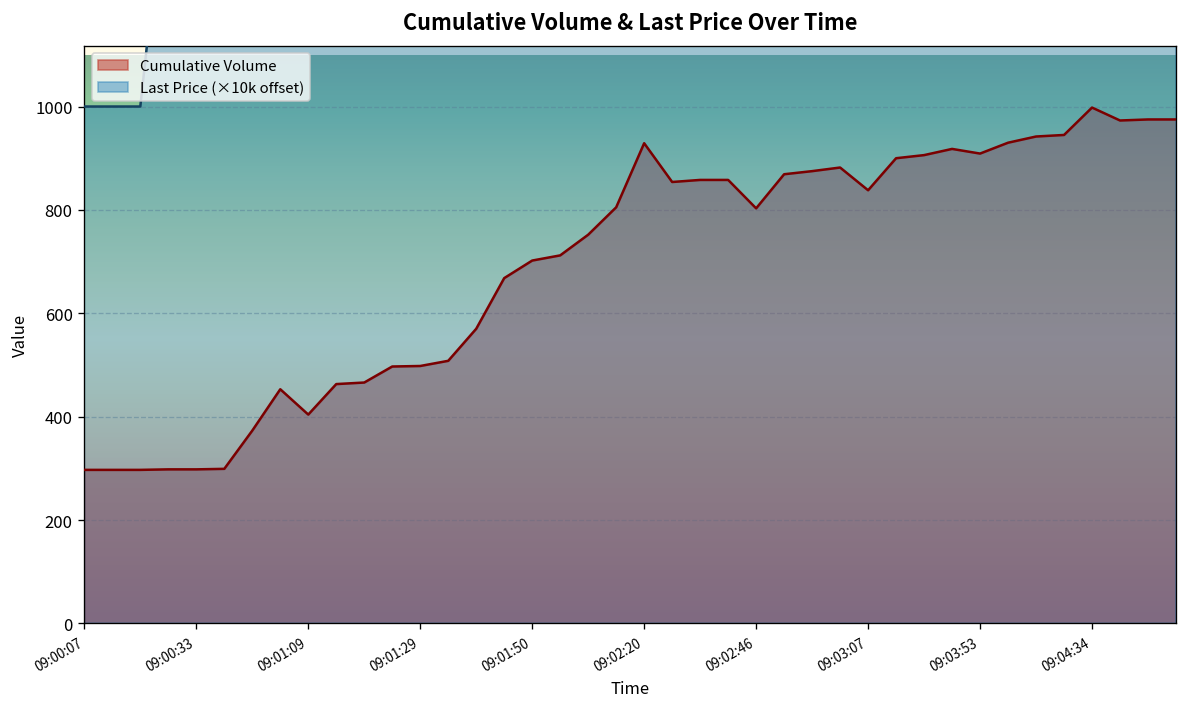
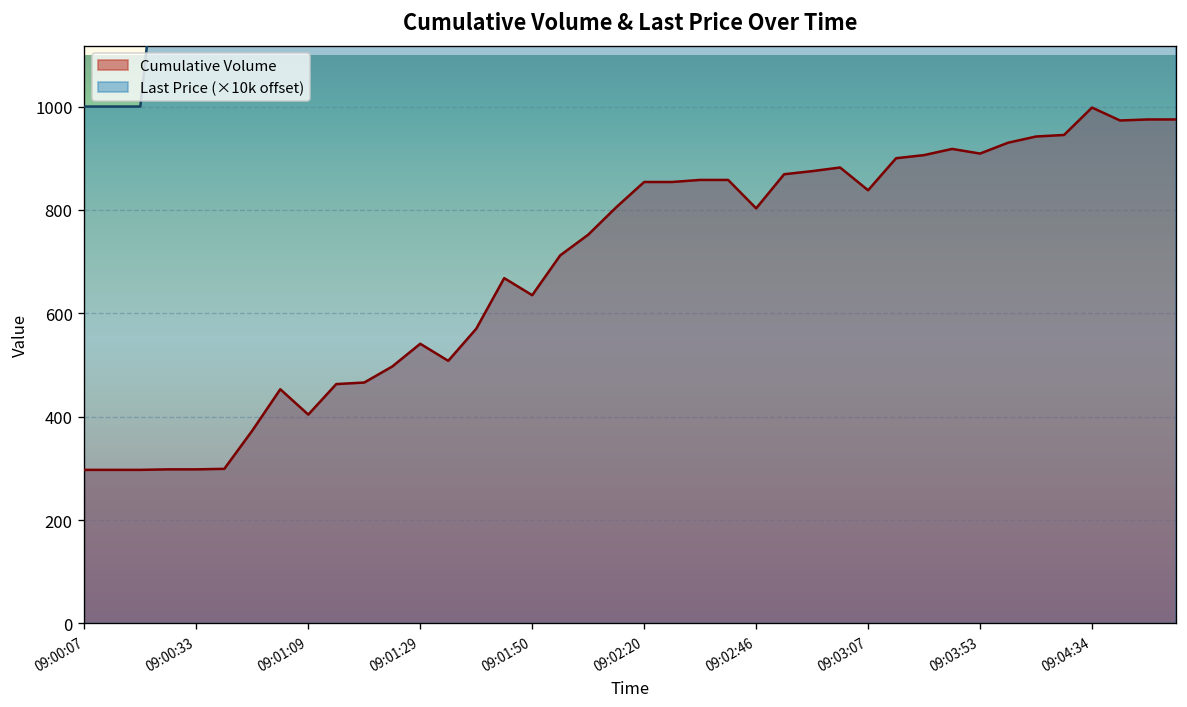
Cumulative Volume, 09:01:29: 500 -> 540
Cumulative Volume, 09:01:50: 700 -> 640
Cumulative Volume, 09:02:20: 930 -> 850
